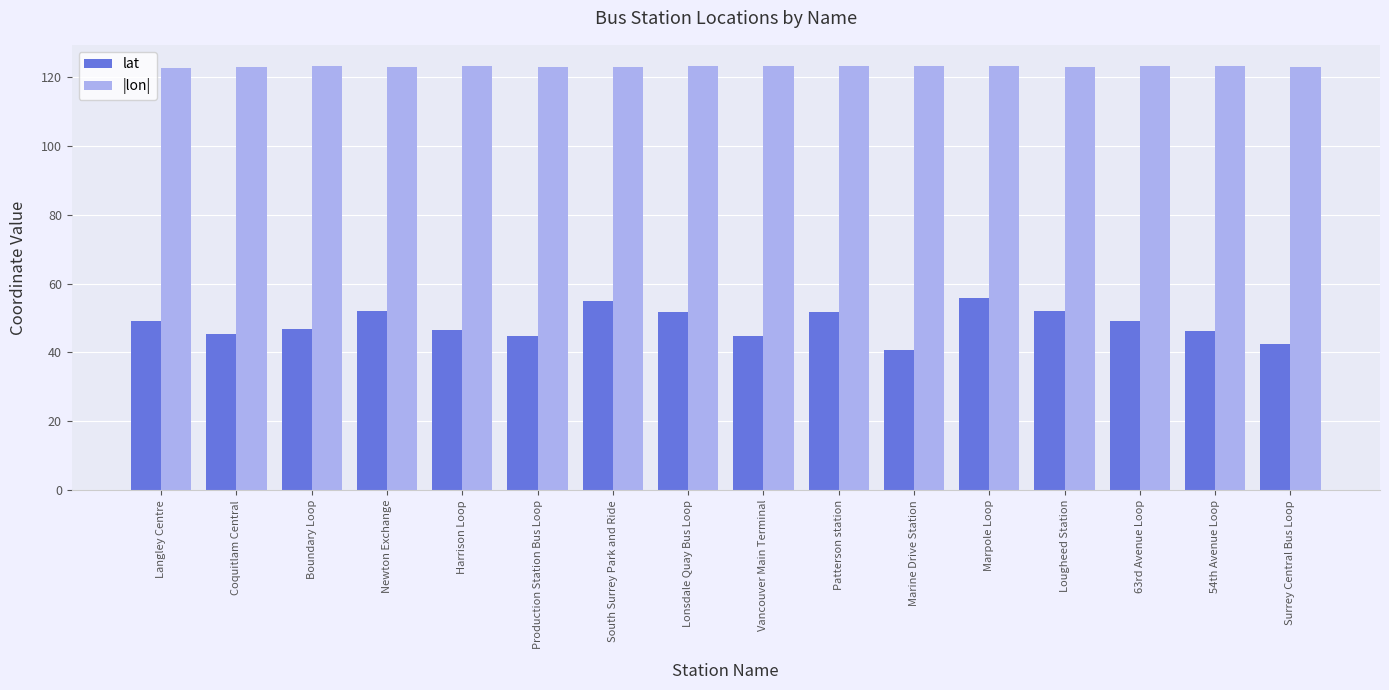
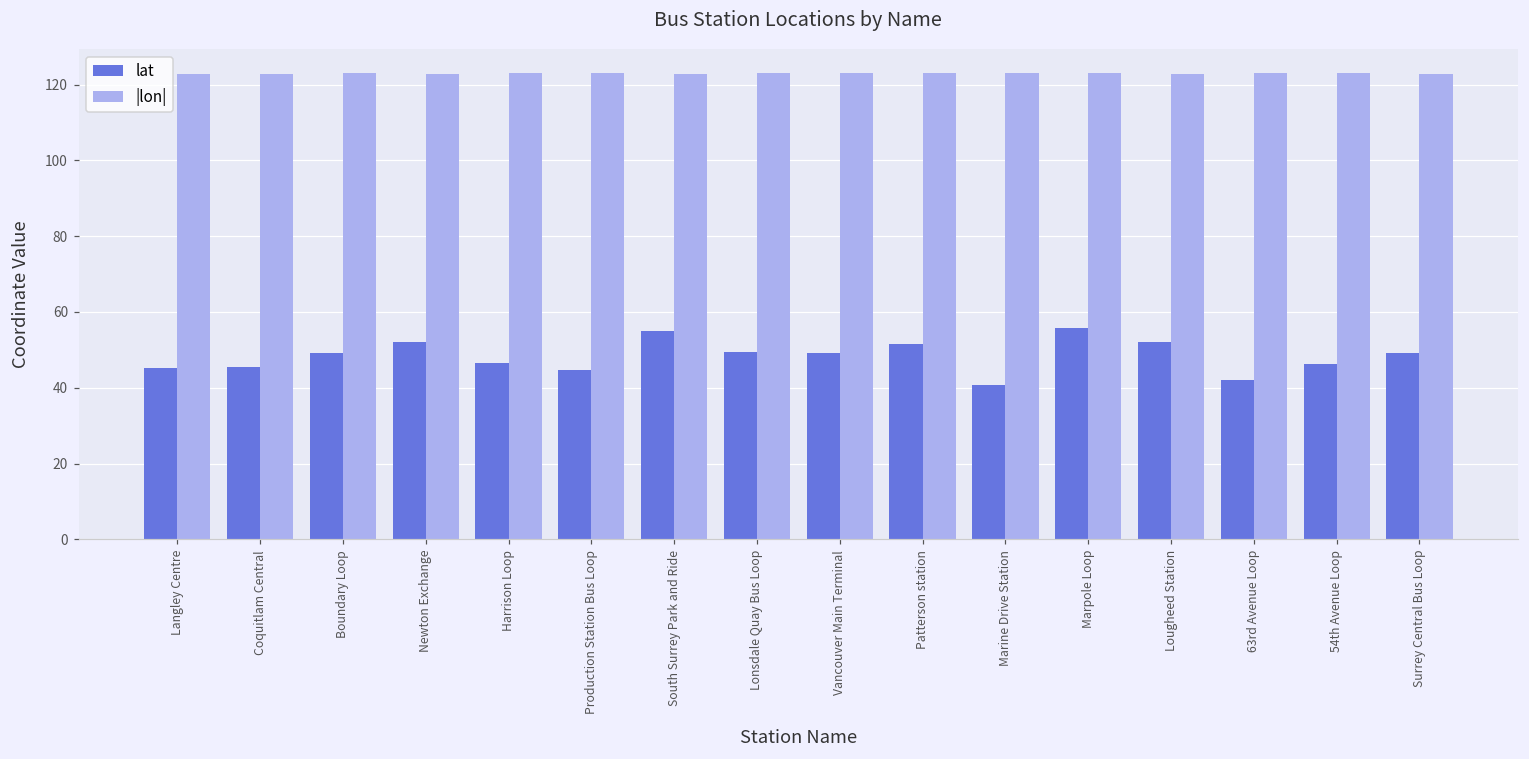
lat, Langley Centre: 49 -> 45
lat, Boundary Loop: 47 -> 49
lat, Lonsdale Quay Bus Loop: 52 -> 49
lat, Vancouver Main Terminal: 45 -> 49
lat, 63rd Avenue Loop: 49 -> 42
lat, Surrey Central Bus Loop: 43 -> 49
